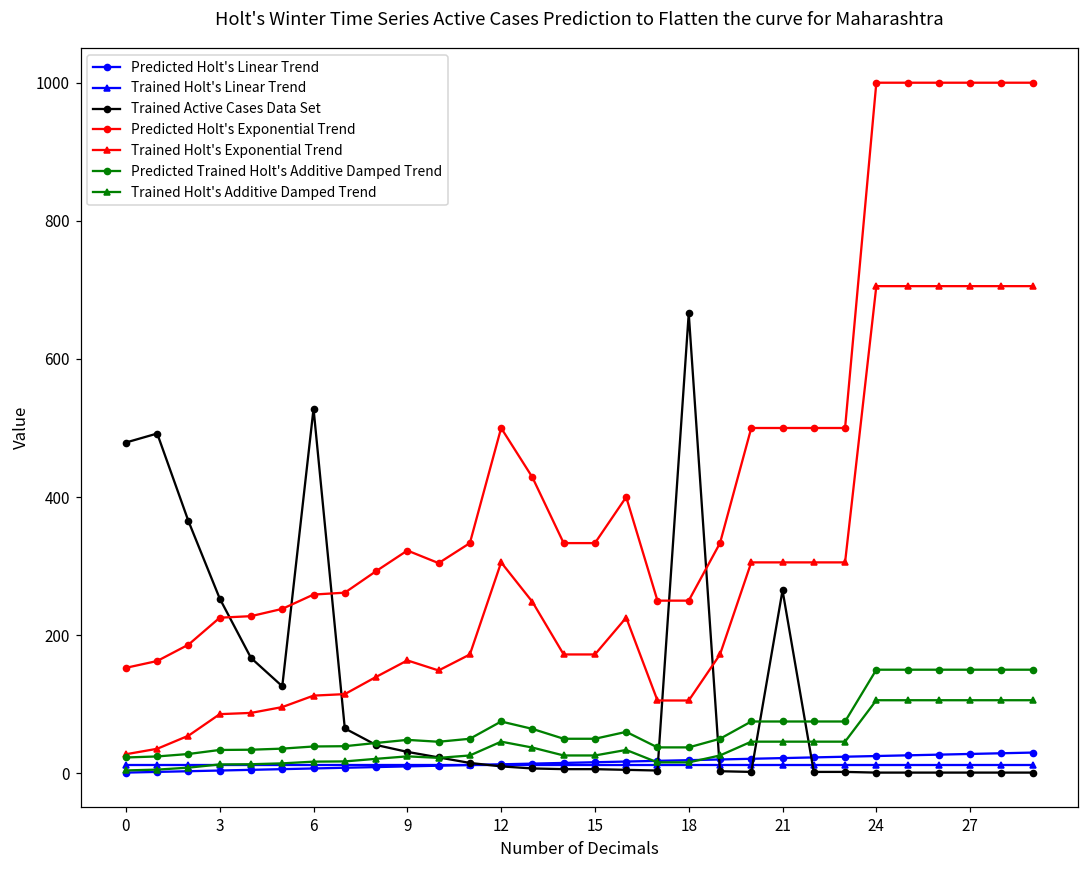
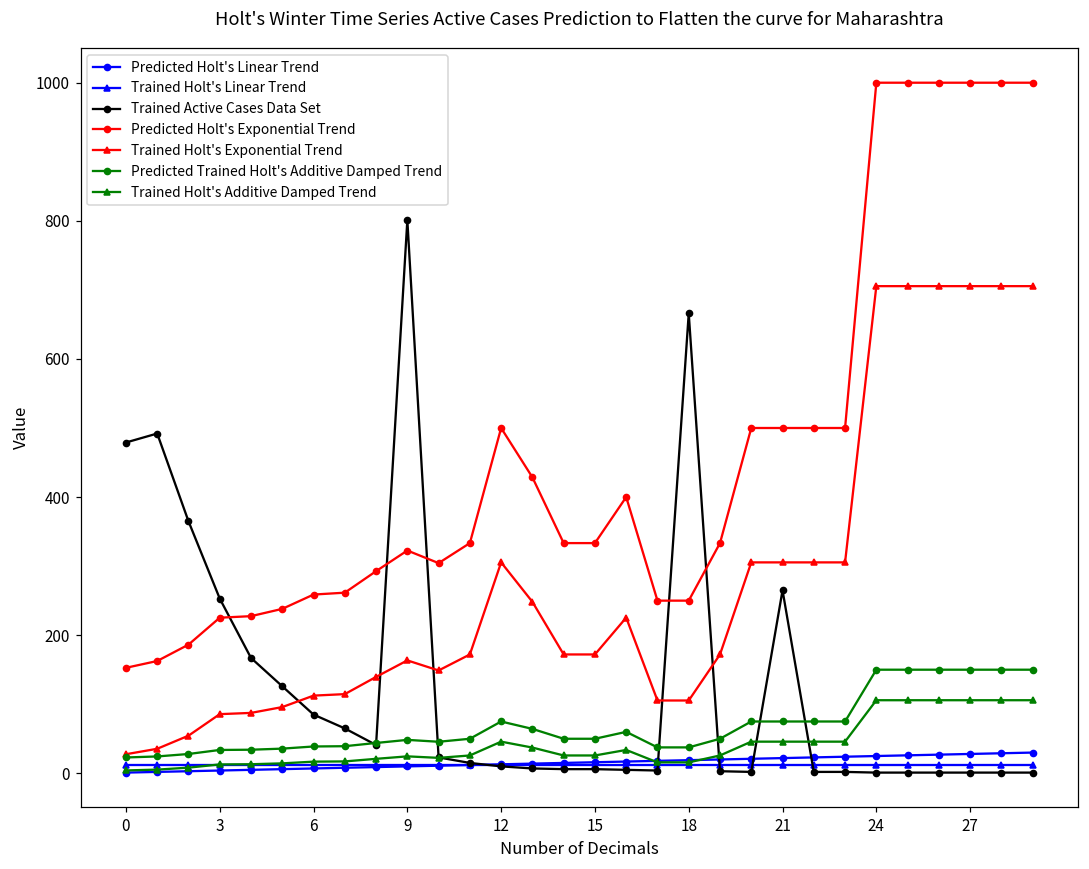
Trained Active Cases Data Set, 6: 530 -> 90
Trained Active Cases Data Set, 9: 30 -> 800
